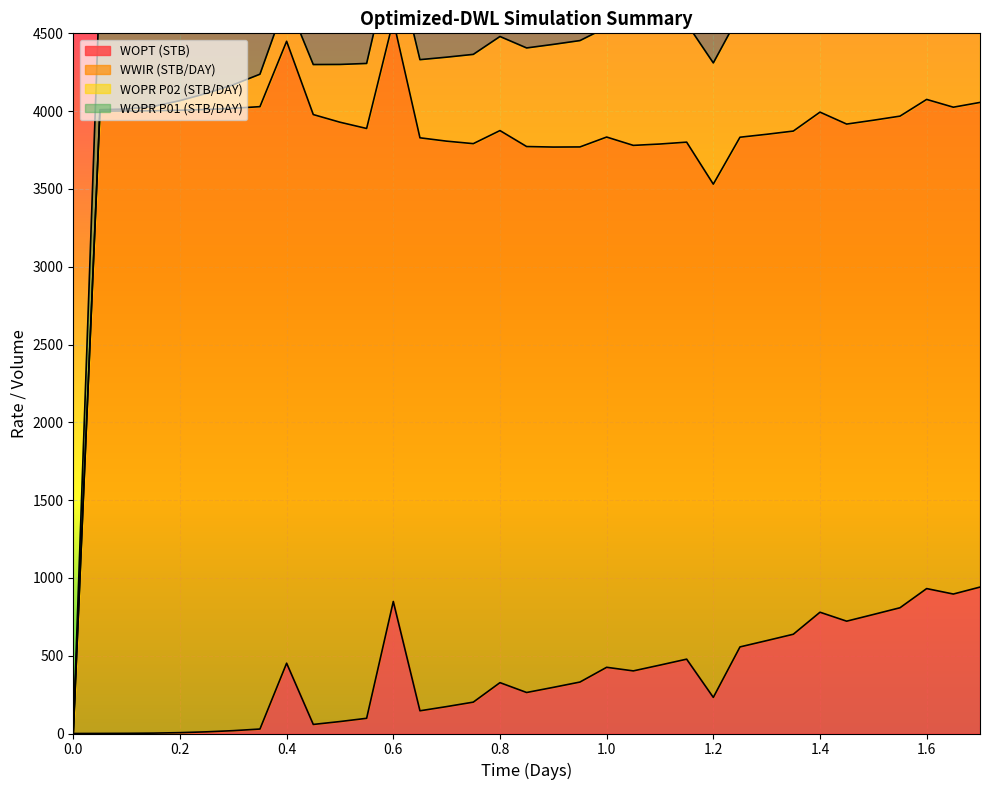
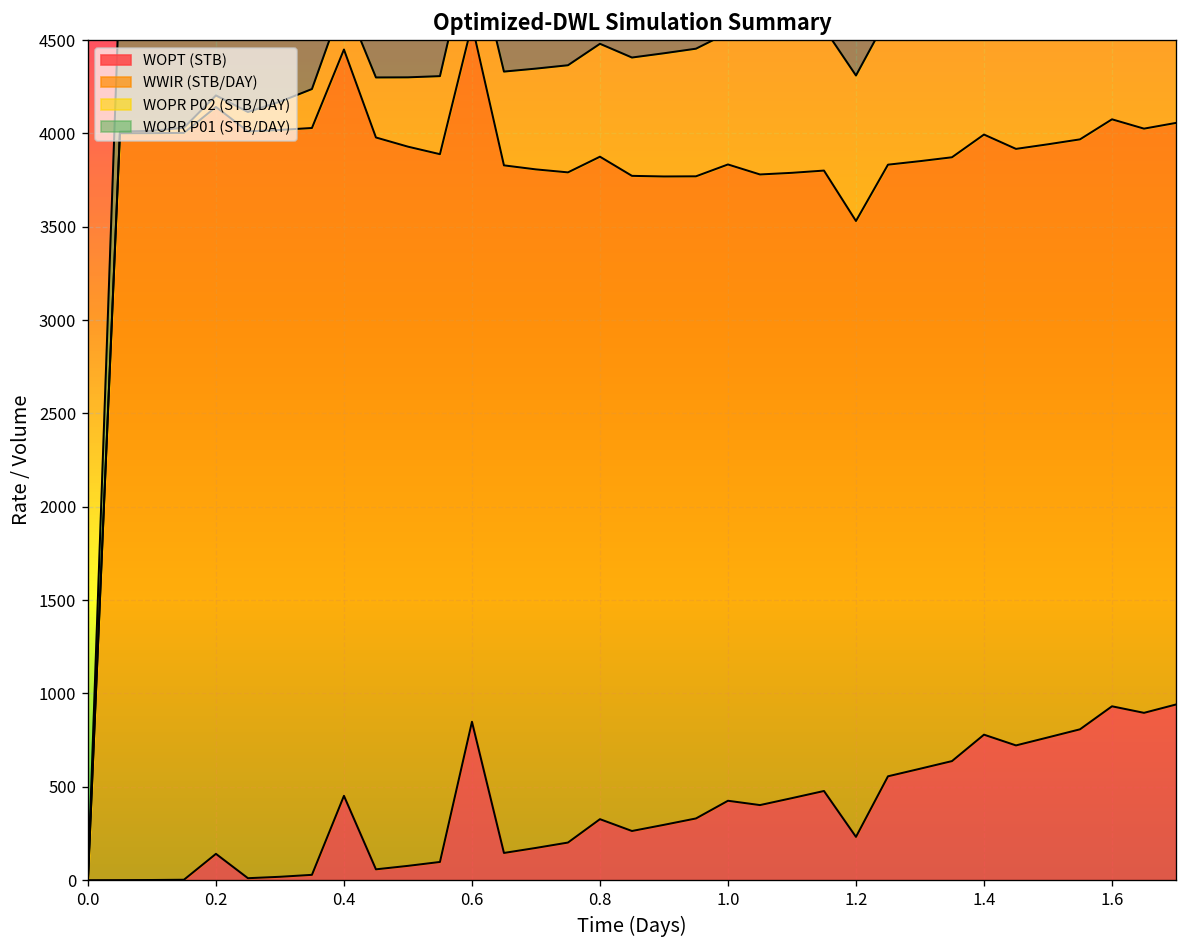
WOPT (STB), 0.2: 10 -> 140
